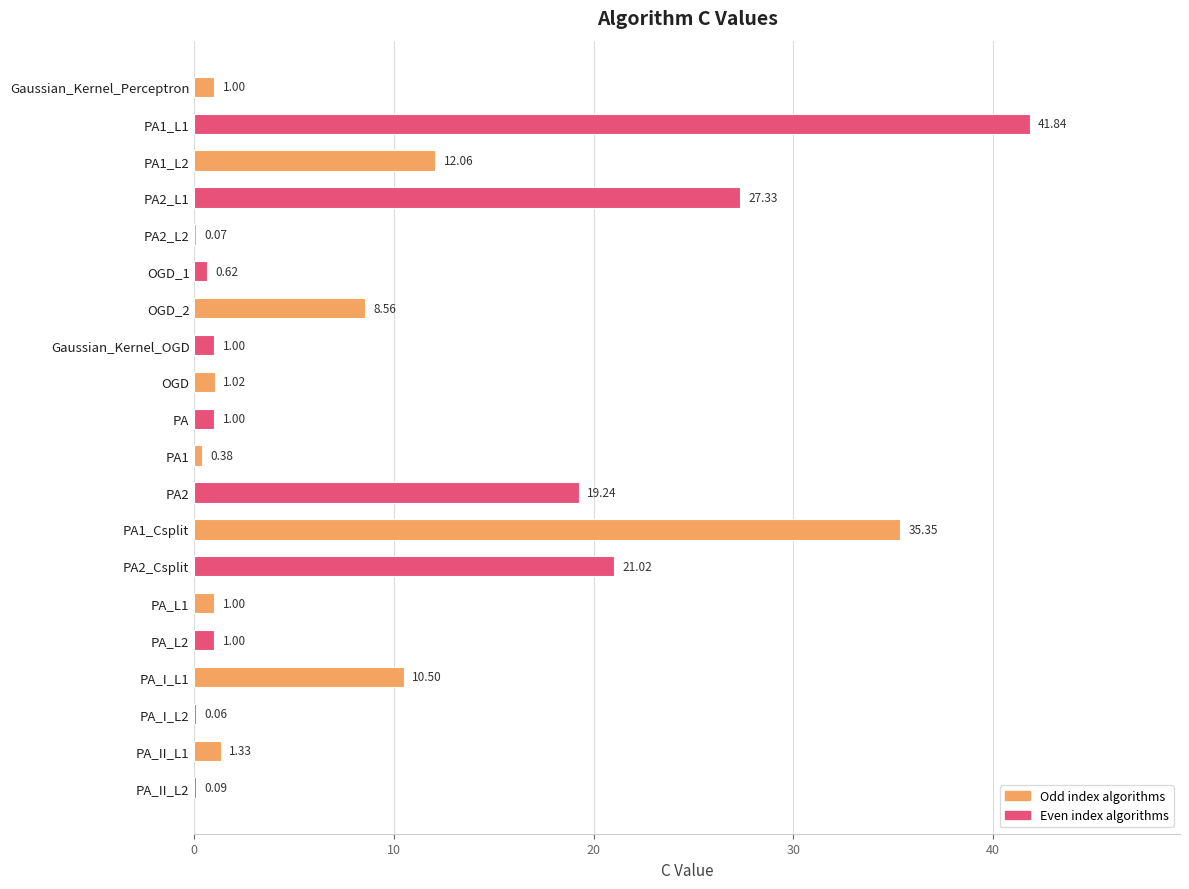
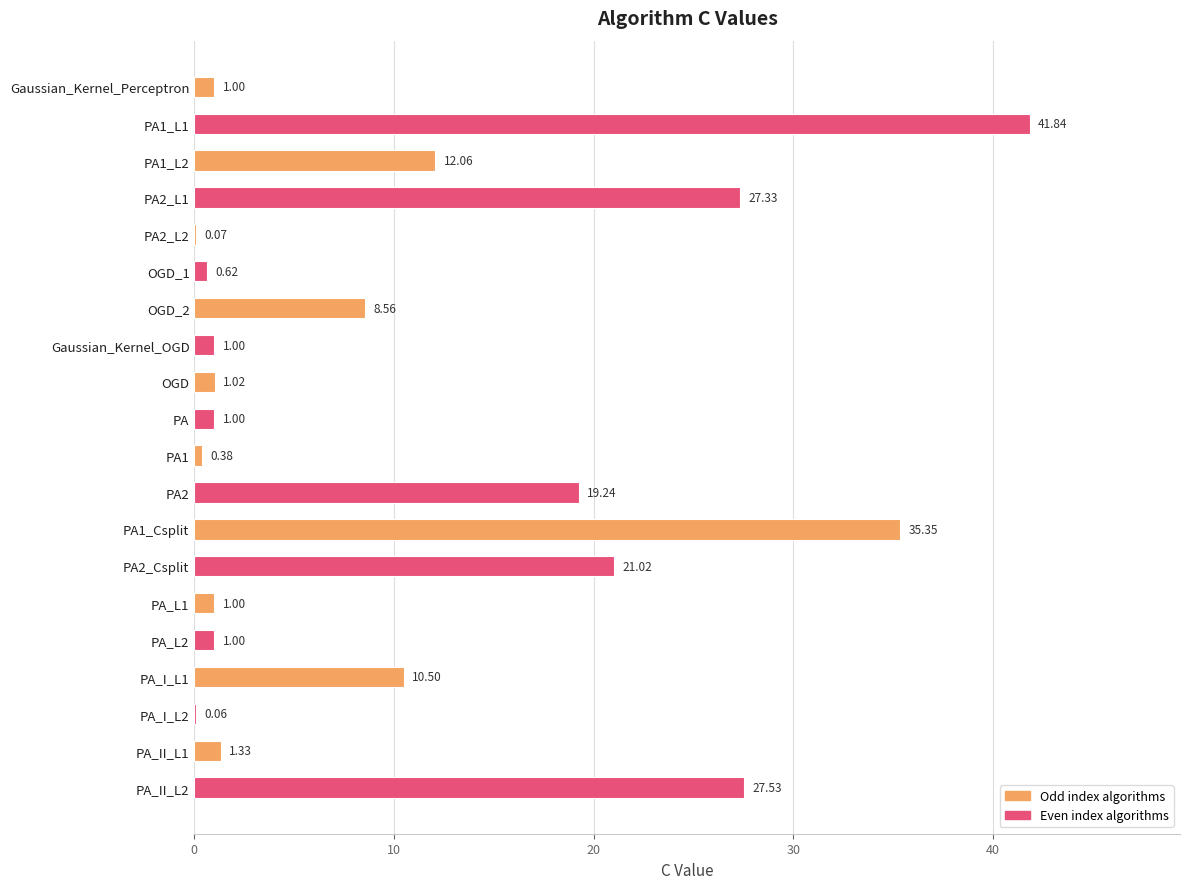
PA_II_L2: 0.09 -> 27.53
